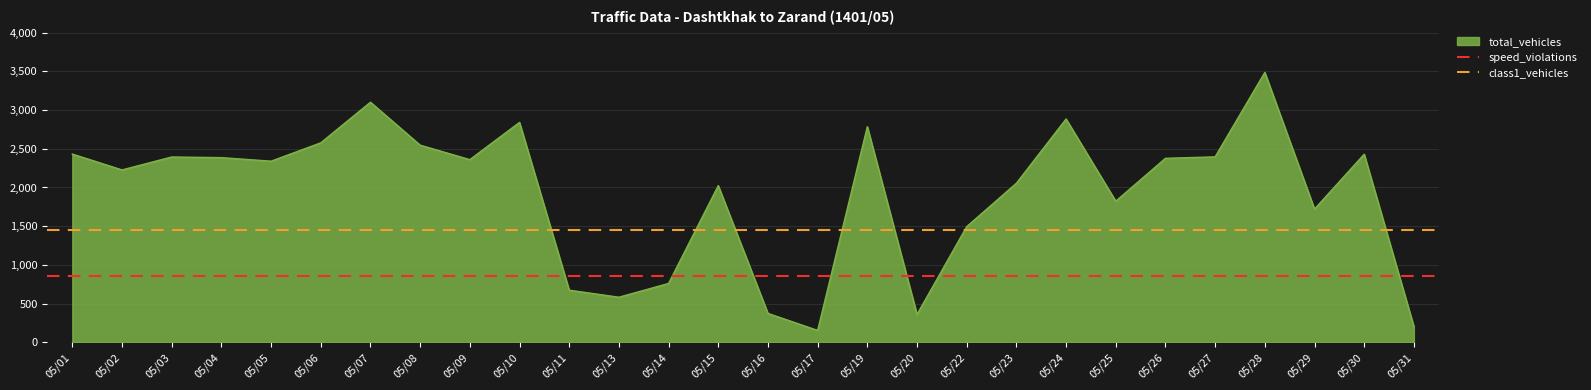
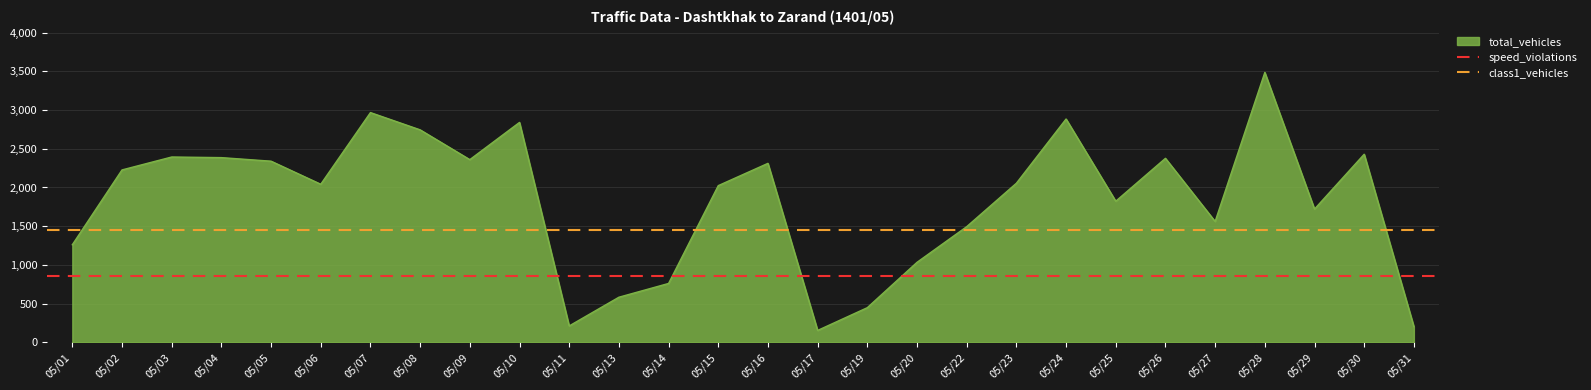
05/01: 2,400 -> 1,300
05/06: 2,600 -> 2,000
05/07: 3,100 -> 3,000
05/08: 2,500 -> 2,700
05/11: 700 -> 200
05/16: 400 -> 2,300
05/19: 2,800 -> 400
05/20: 400 -> 1,000
05/27: 2,400 -> 1,600
